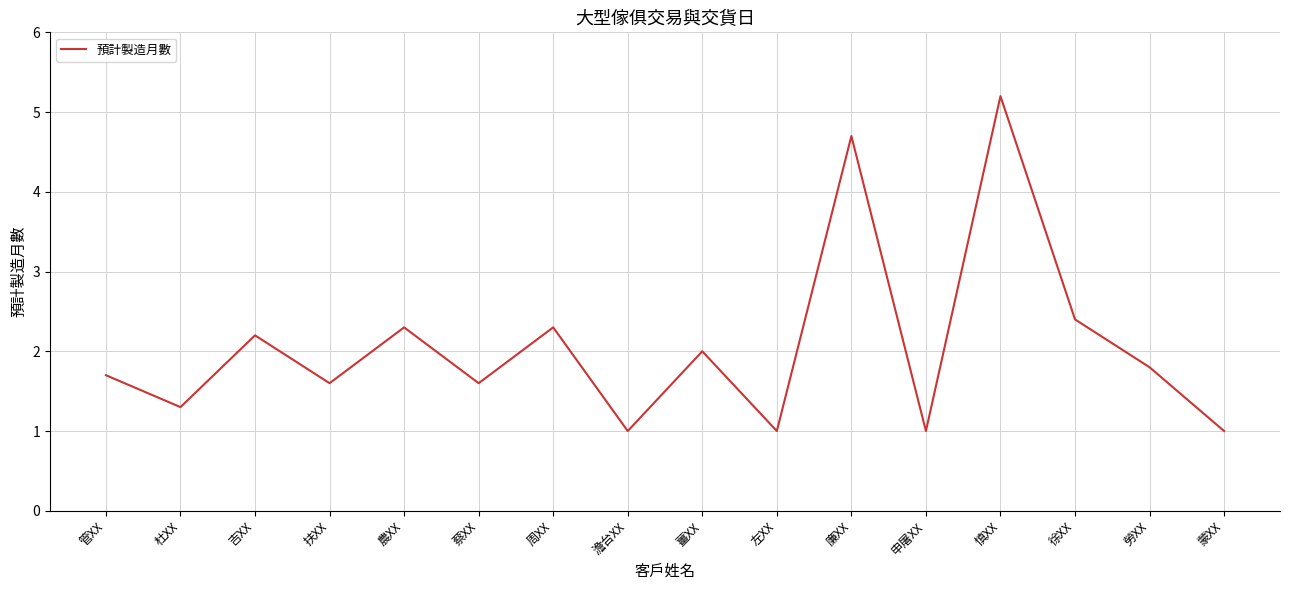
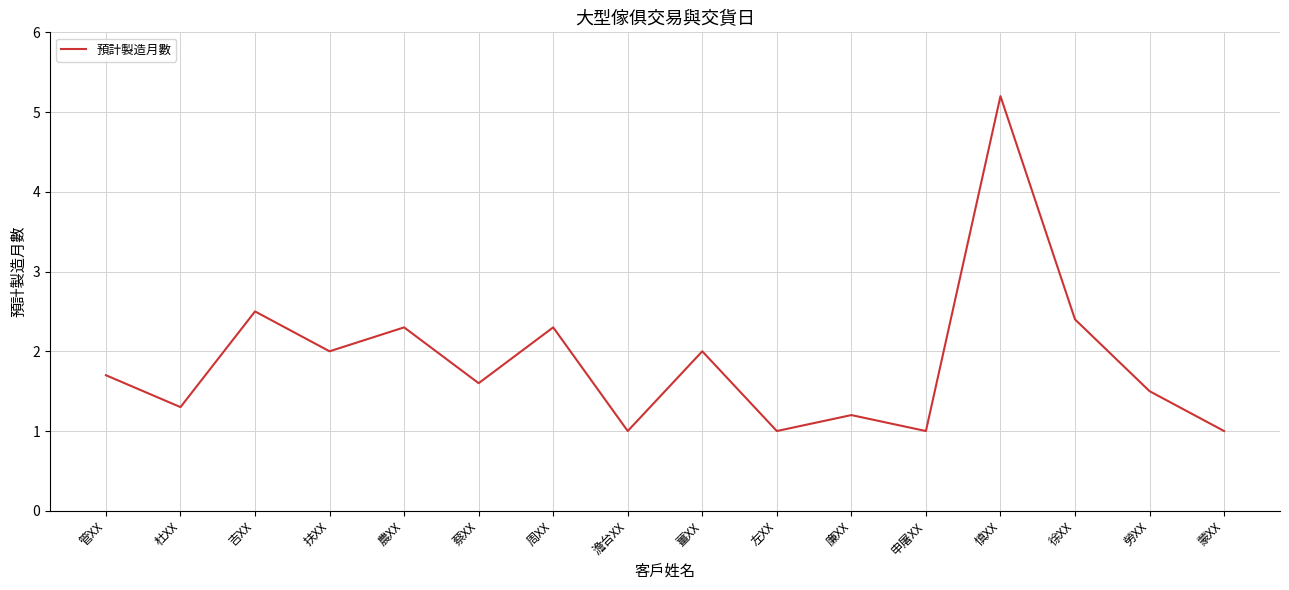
吉XX: 2.2 -> 2.5
扶XX: 1.6 -> 2.0
廉XX: 4.7 -> 1.2
勞XX: 1.8 -> 1.5
